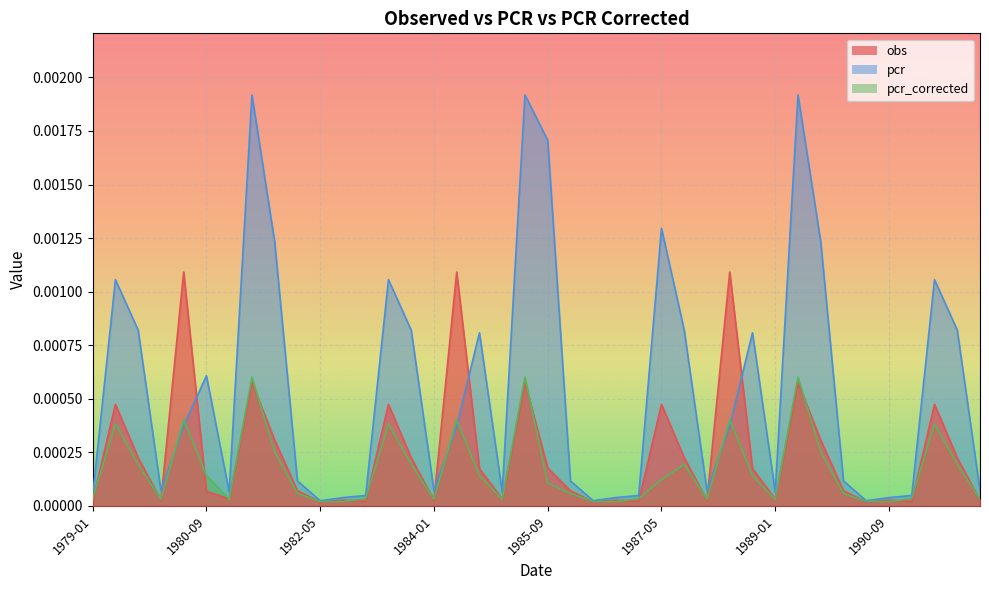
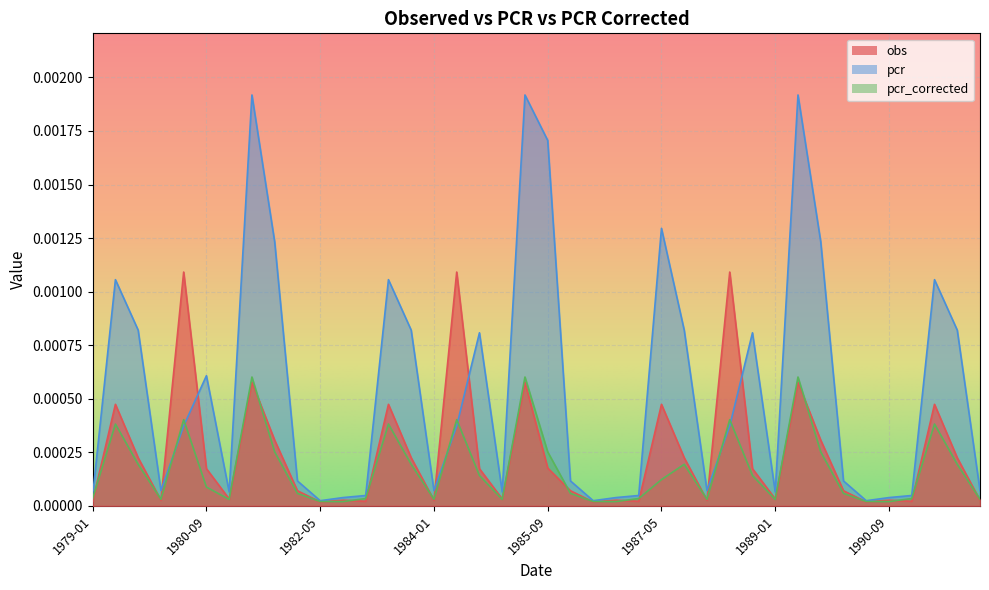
obs, 1980-09: 0.00007 -> 0.00017
pcr_corrected, 1980-09: 0.00014 -> 0.00009
pcr_corrected, 1985-09: 0.00011 -> 0.00025
